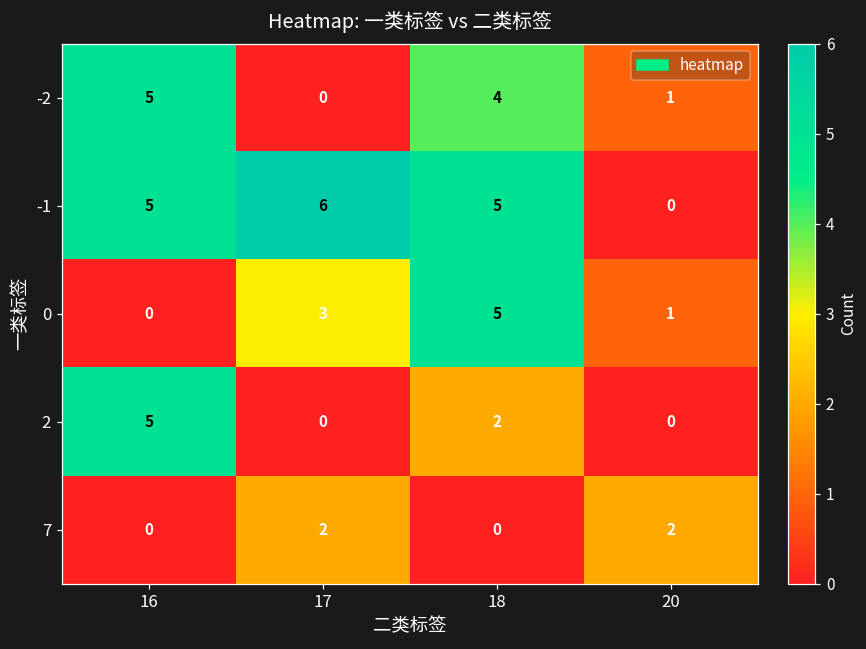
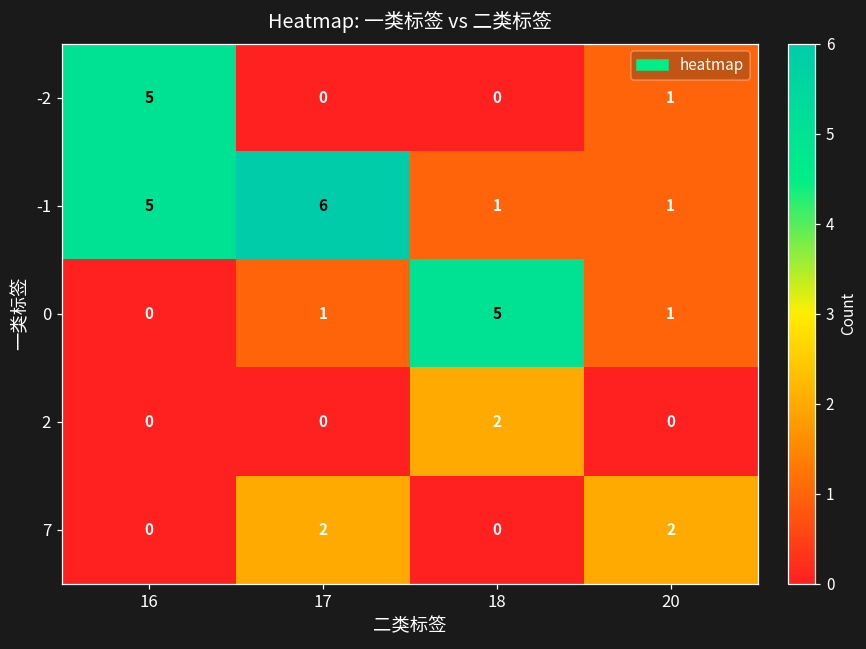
-2, 18: 4 -> 0
-1, 18: 5 -> 1
-1, 20: 0 -> 1
0, 17: 3 -> 1
2, 16: 5 -> 0
